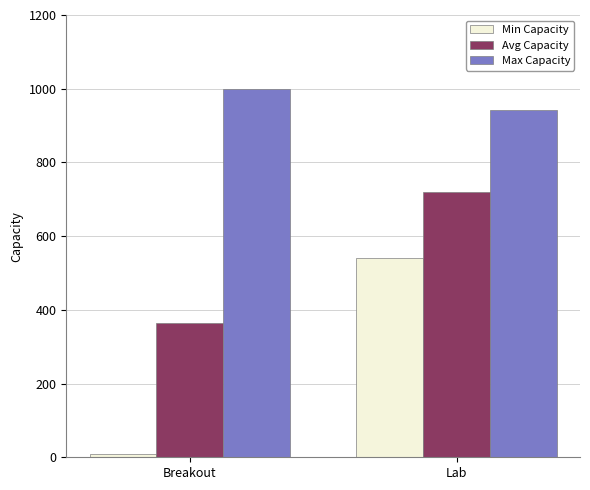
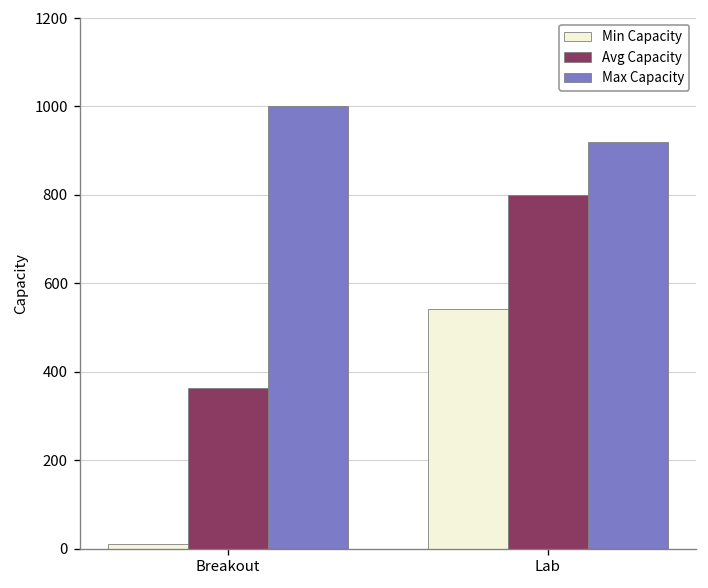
Avg Capacity, Lab: 720 -> 800
Max Capacity, Lab: 940 -> 920
